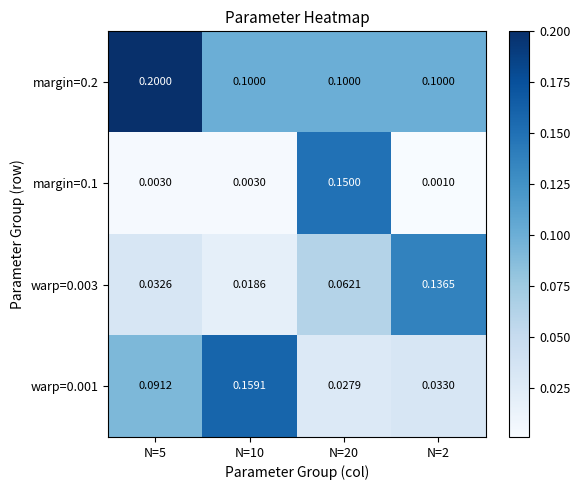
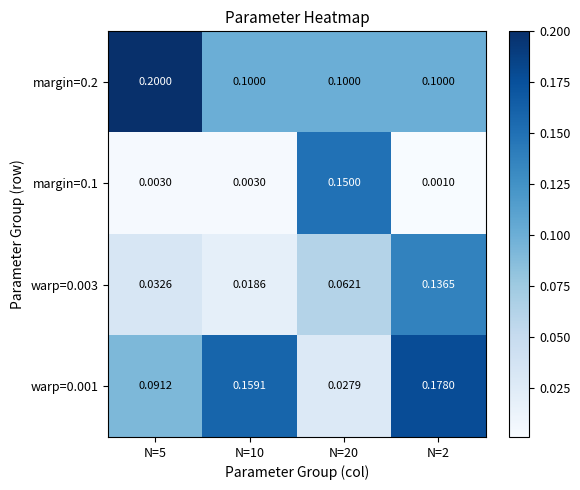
warp=0.001, N=2: 0.0330 -> 0.1780
